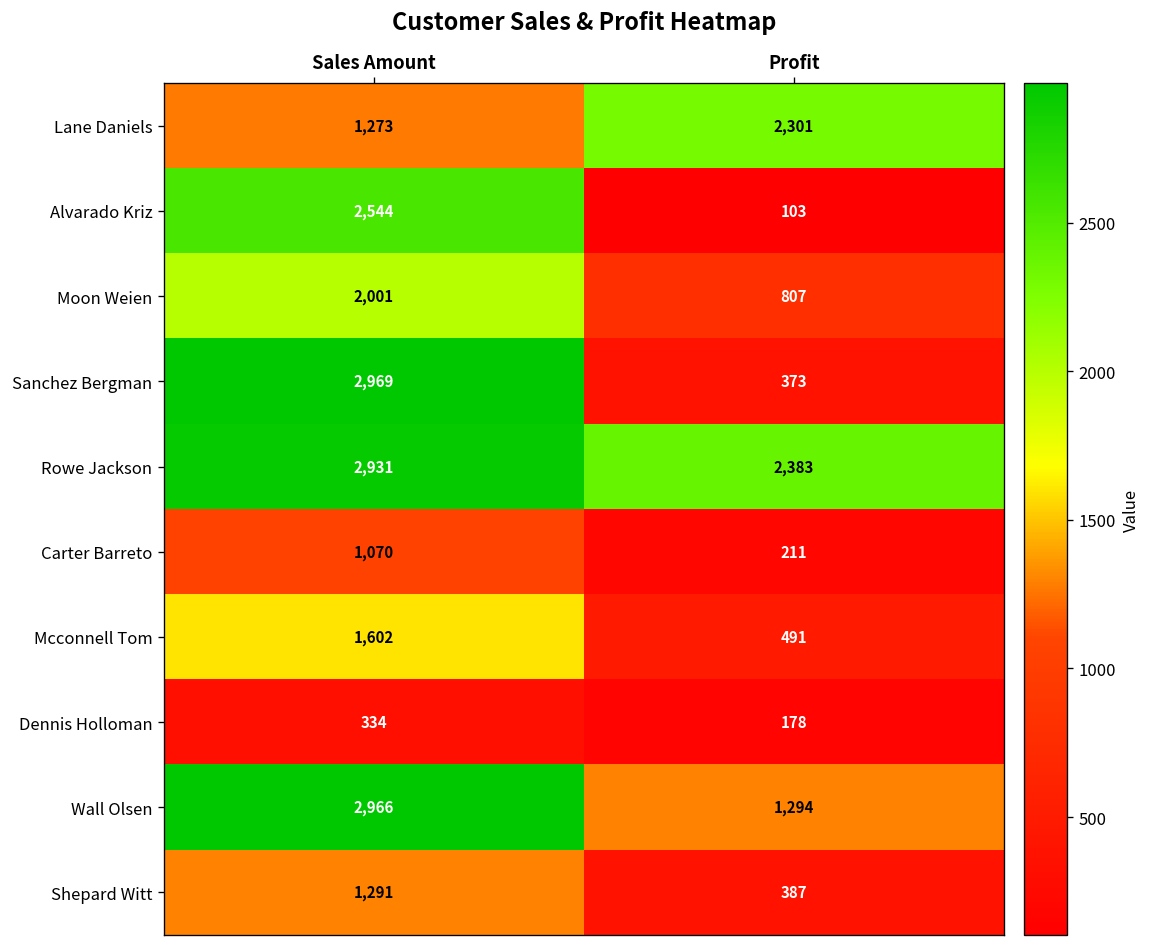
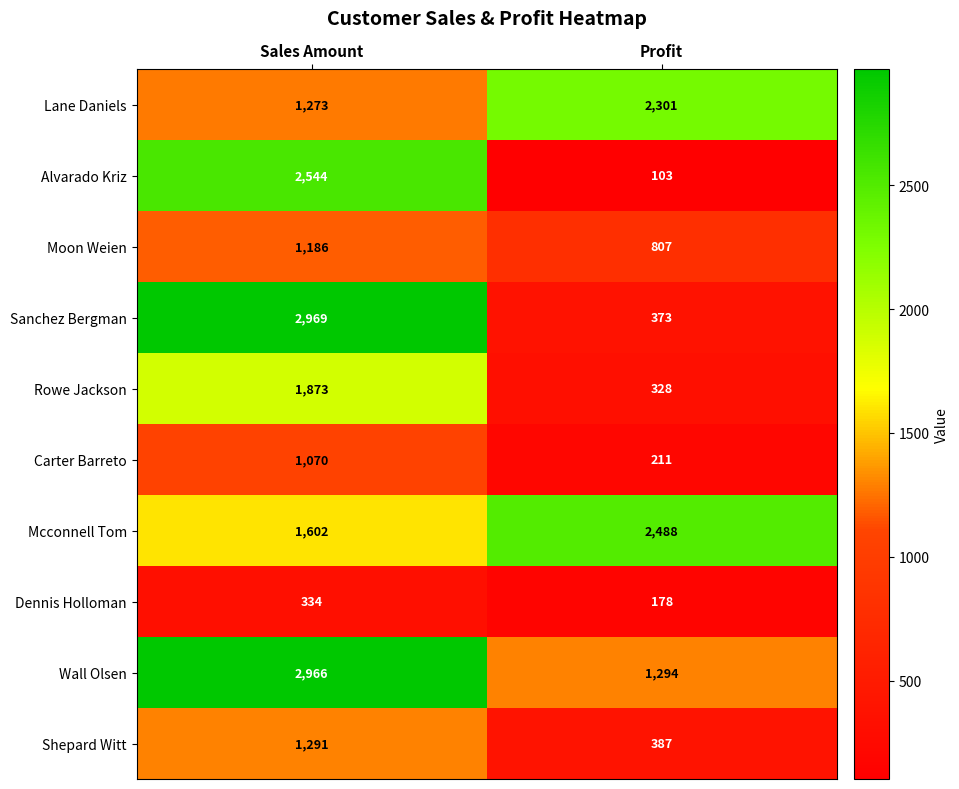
Moon Weien, Sales Amount: 2,001 -> 1,186
Rowe Jackson, Sales Amount: 2,931 -> 1,873
Rowe Jackson, Profit: 2,383 -> 328
Mcconnell Tom, Profit: 491 -> 2,488
